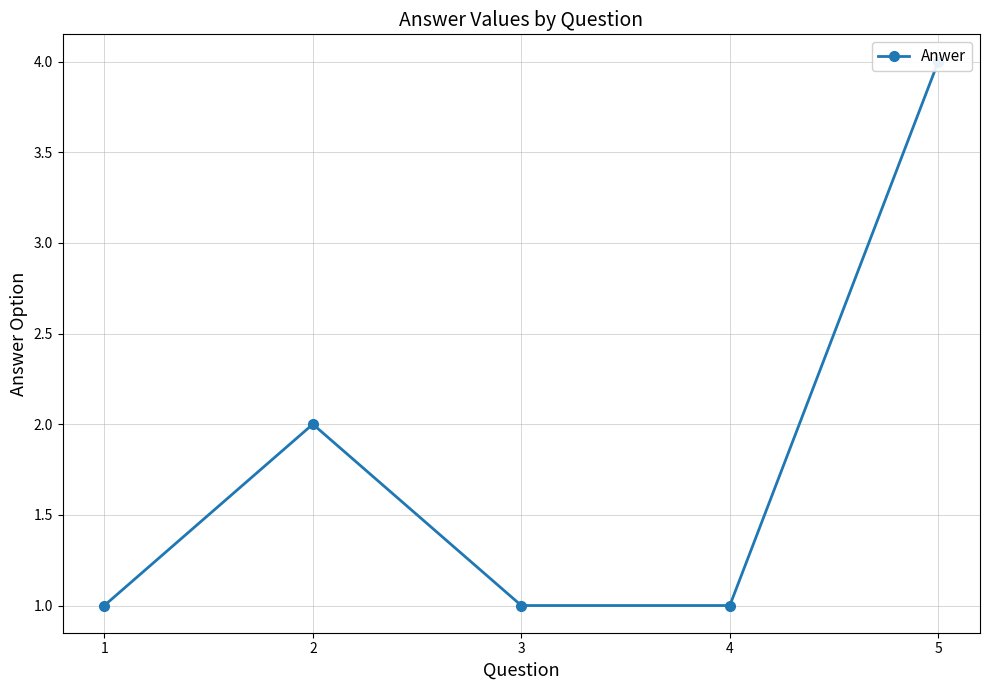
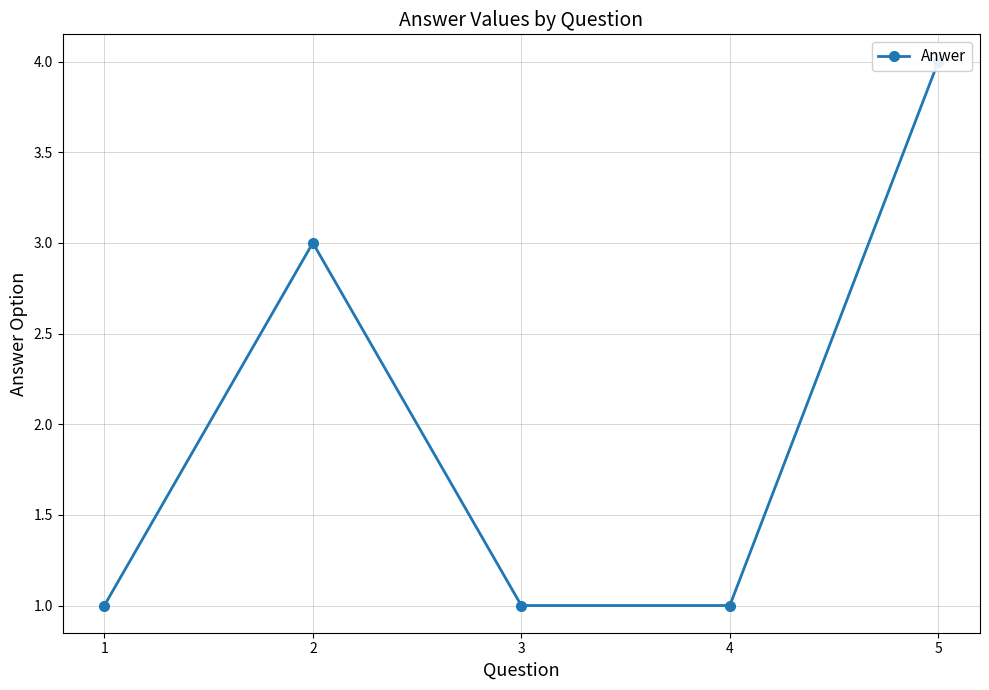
2: 2 -> 3
